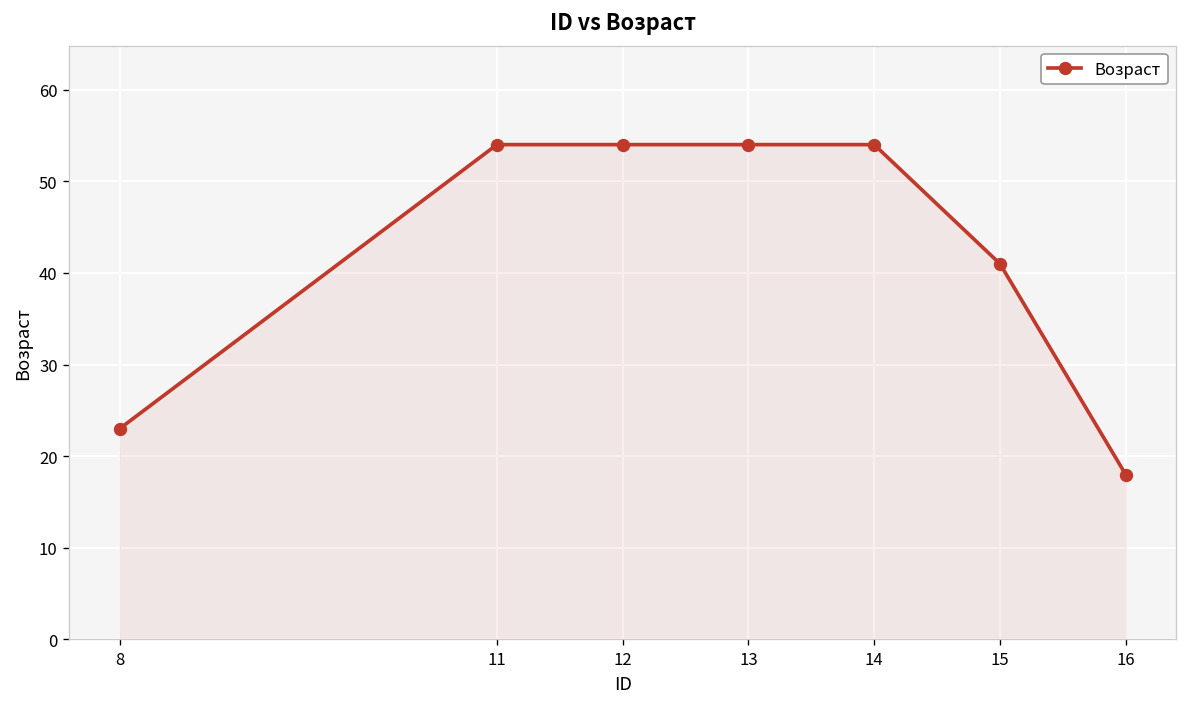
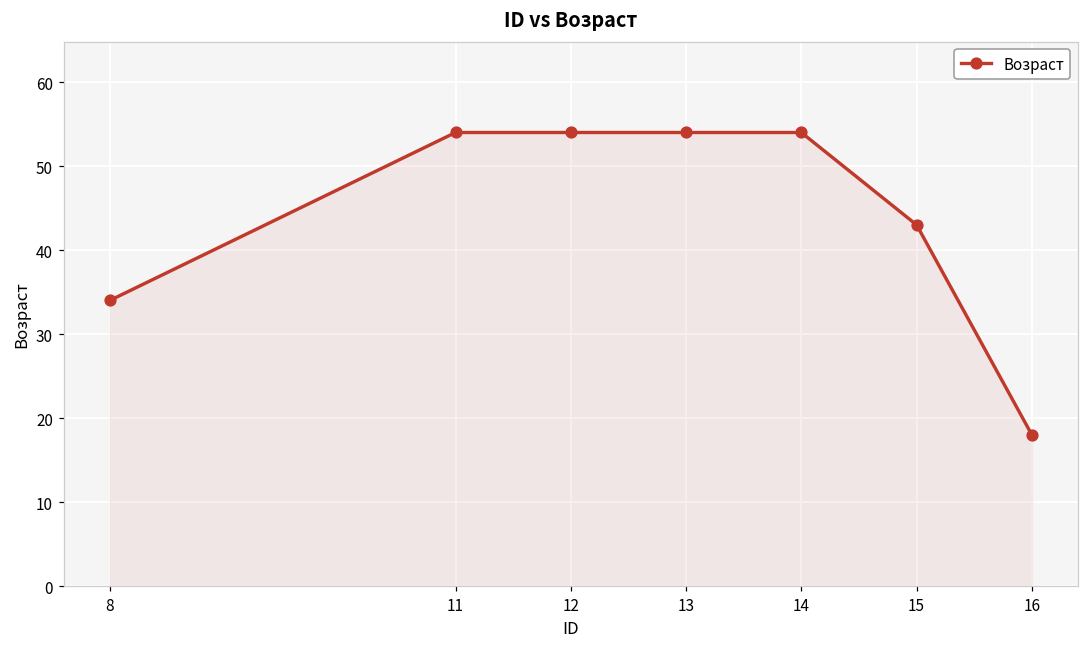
8: 23 -> 34
15: 41 -> 43
